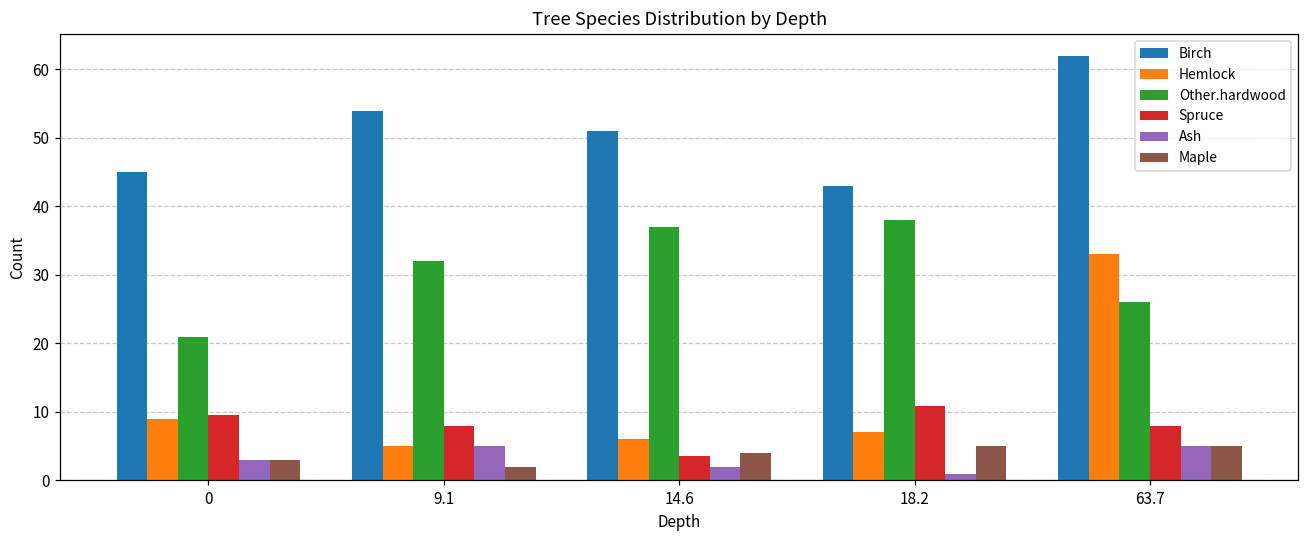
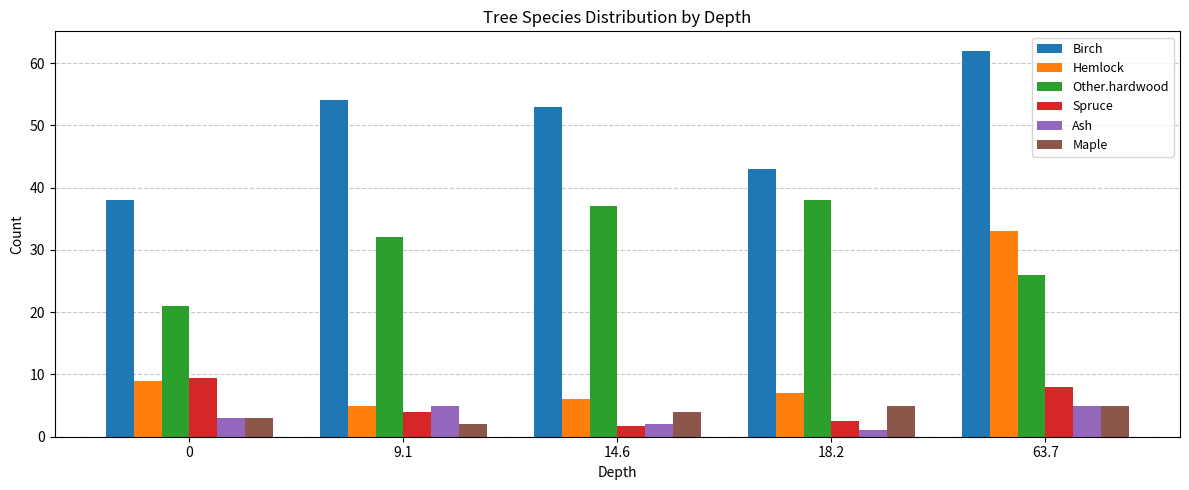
Birch, 0: 45 -> 38
Spruce, 9.1: 8 -> 4
Birch, 14.6: 51 -> 53
Spruce, 14.6: 4 -> 2
Spruce, 18.2: 11 -> 3
